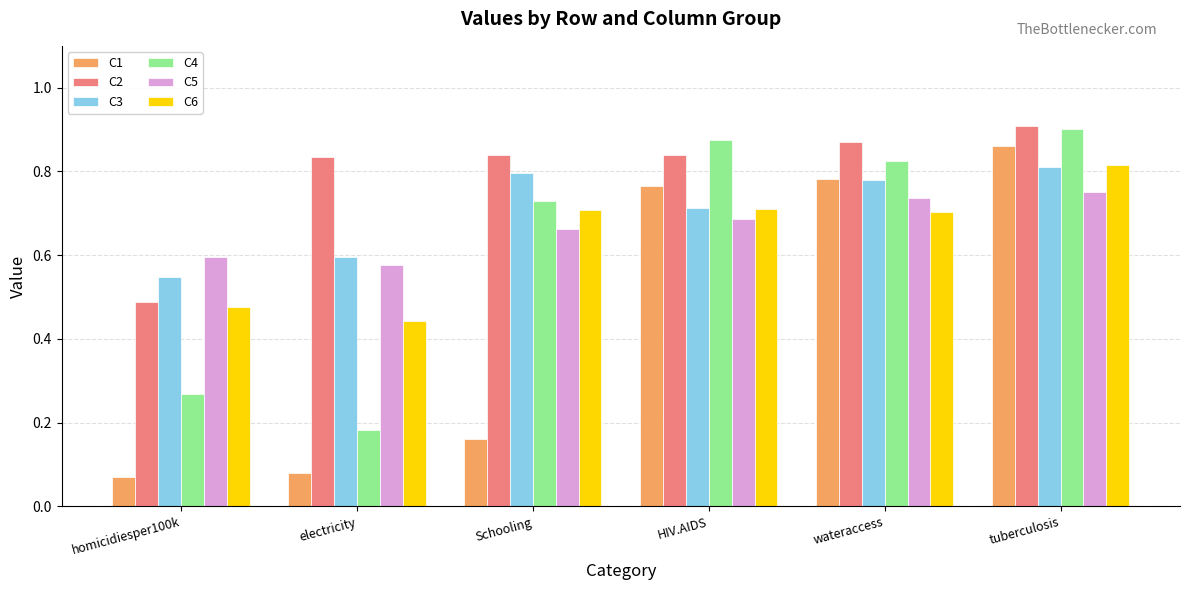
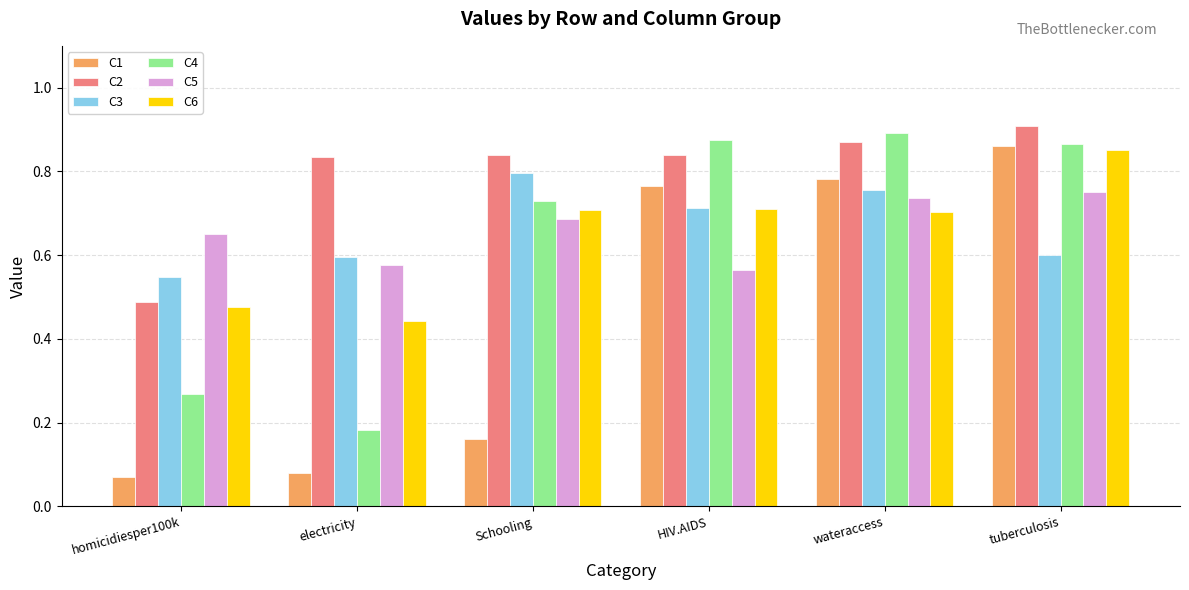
C5, homicidiesper100k: 0.60 -> 0.65
C5, Schooling: 0.66 -> 0.69
C5, HIV.AIDS: 0.69 -> 0.57
C3, wateraccess: 0.78 -> 0.76
C4, wateraccess: 0.83 -> 0.89
C3, tuberculosis: 0.81 -> 0.60
C4, tuberculosis: 0.90 -> 0.87
C6, tuberculosis: 0.82 -> 0.85
